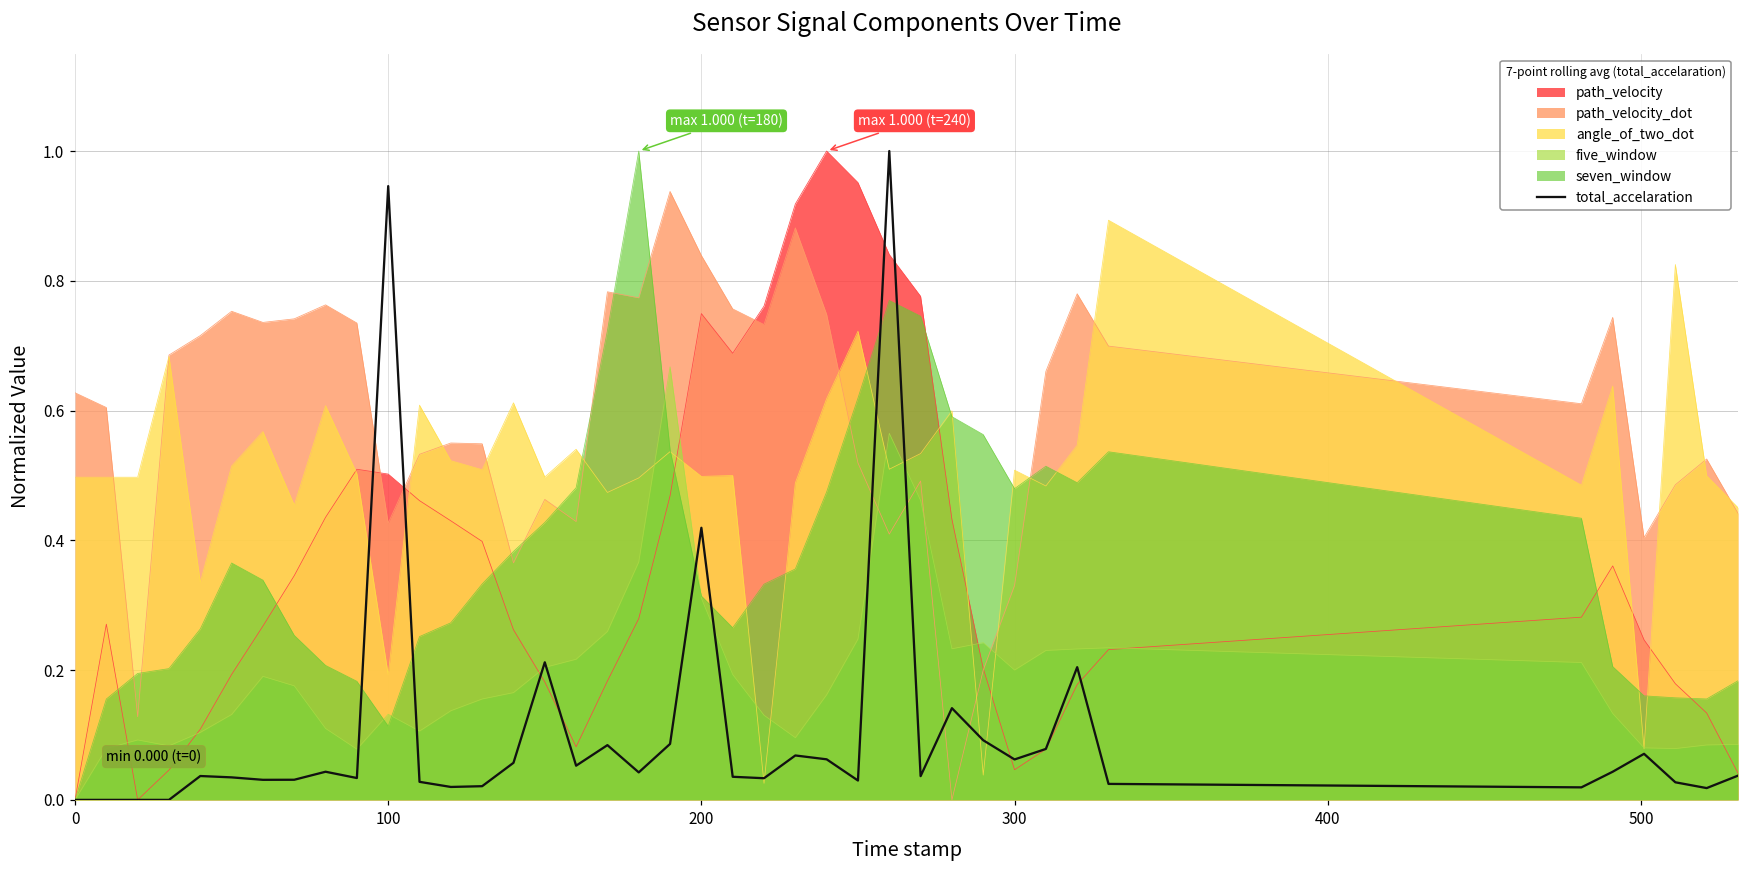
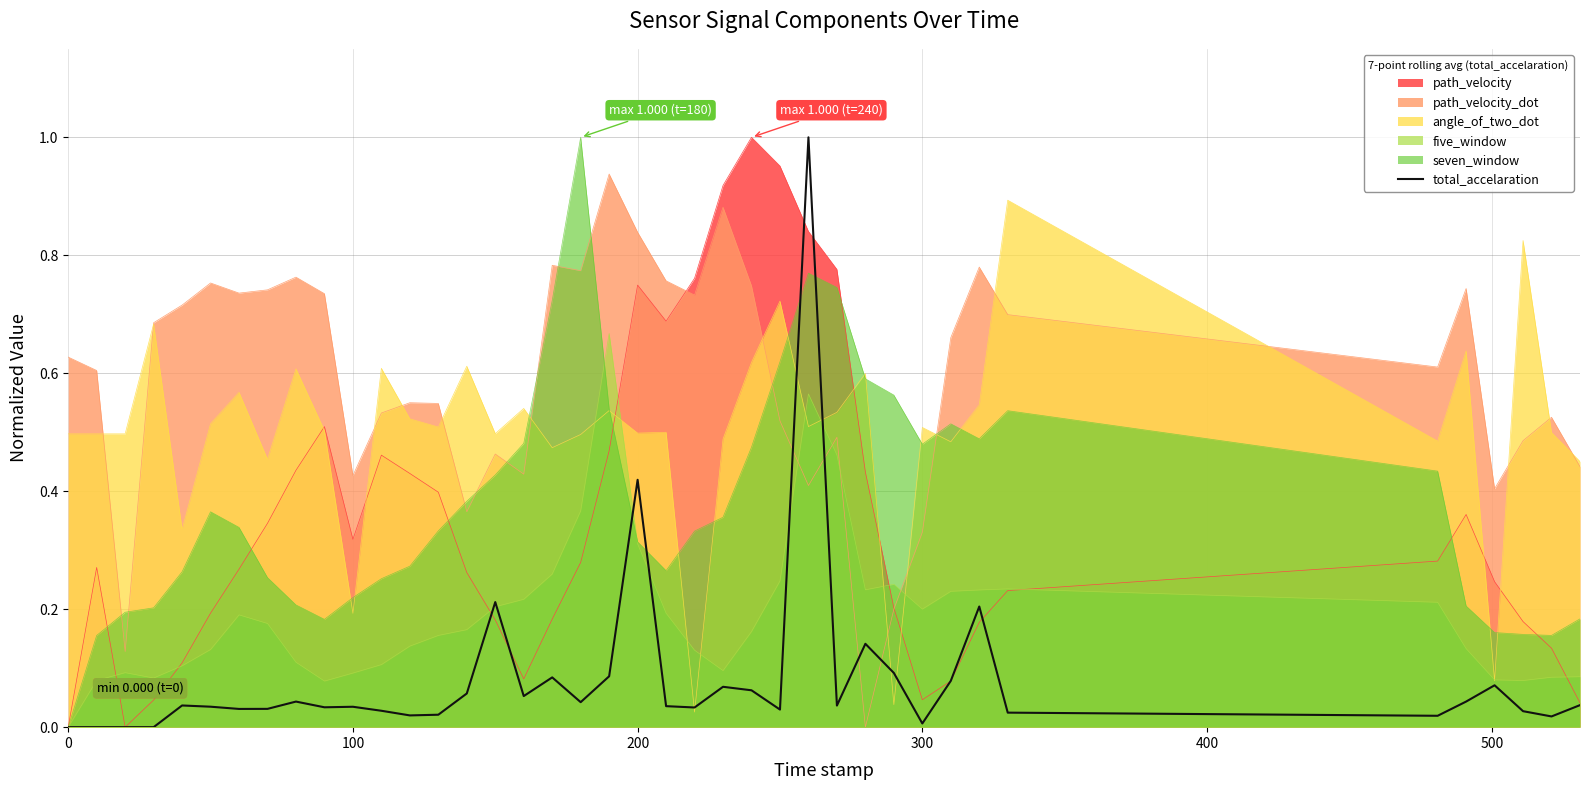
path_velocity, 100: 0.50 -> 0.32
five_window, 100: 0.13 -> 0.09
seven_window, 100: 0.11 -> 0.22
total_accelaration, 100: 0.95 -> 0.03
total_accelaration, 300: 0.06 -> 0.01
